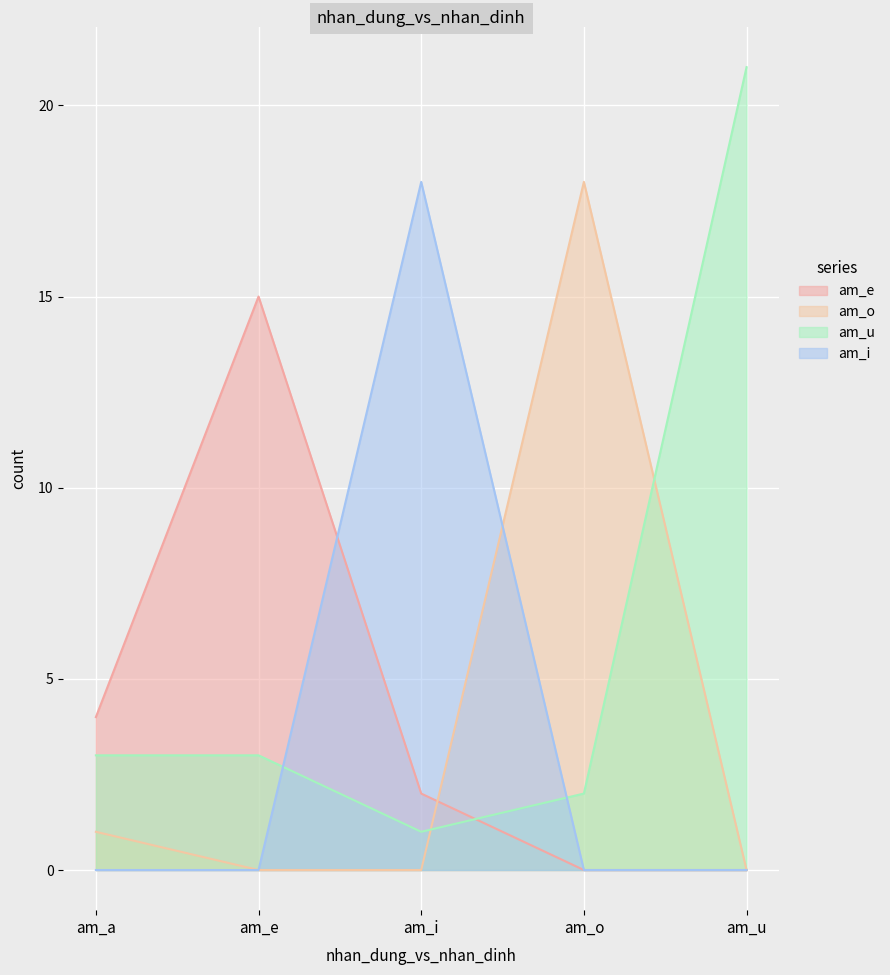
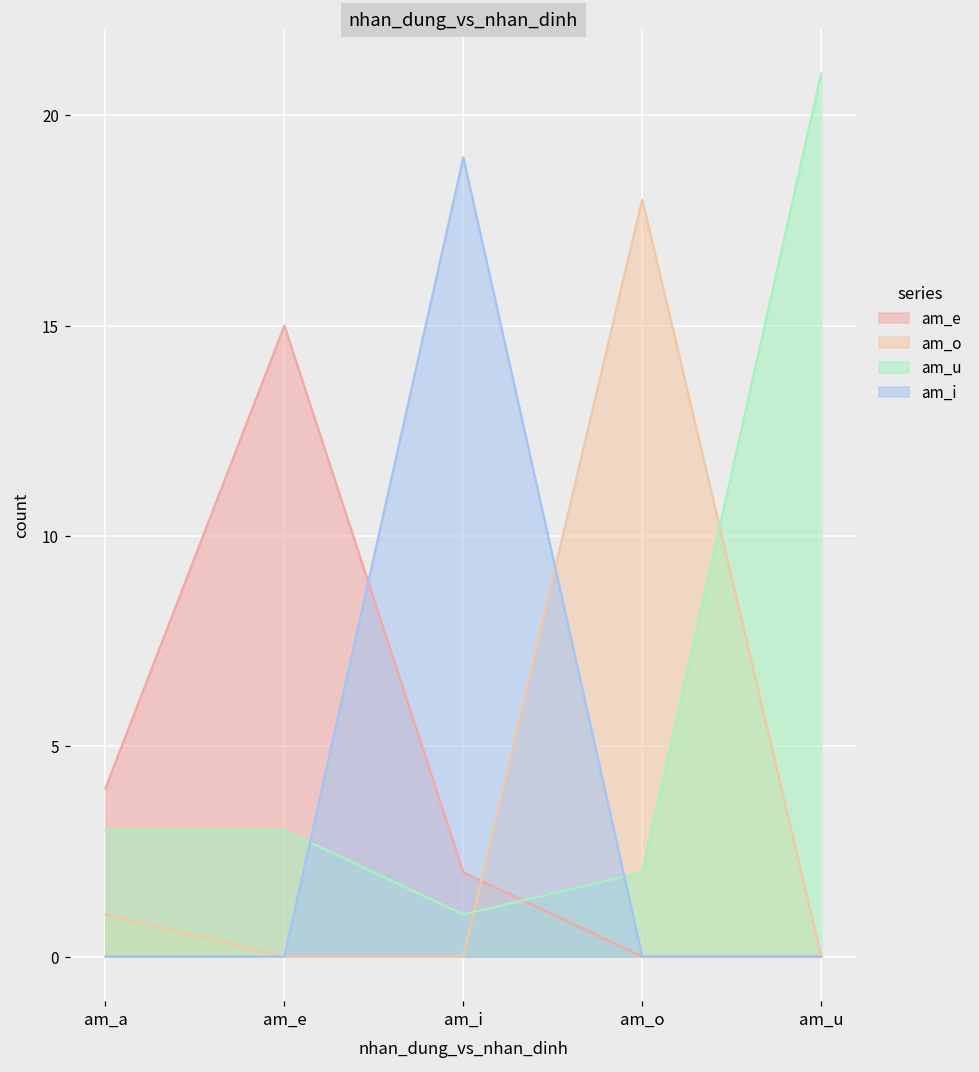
am_i, am_i: 18 -> 19
